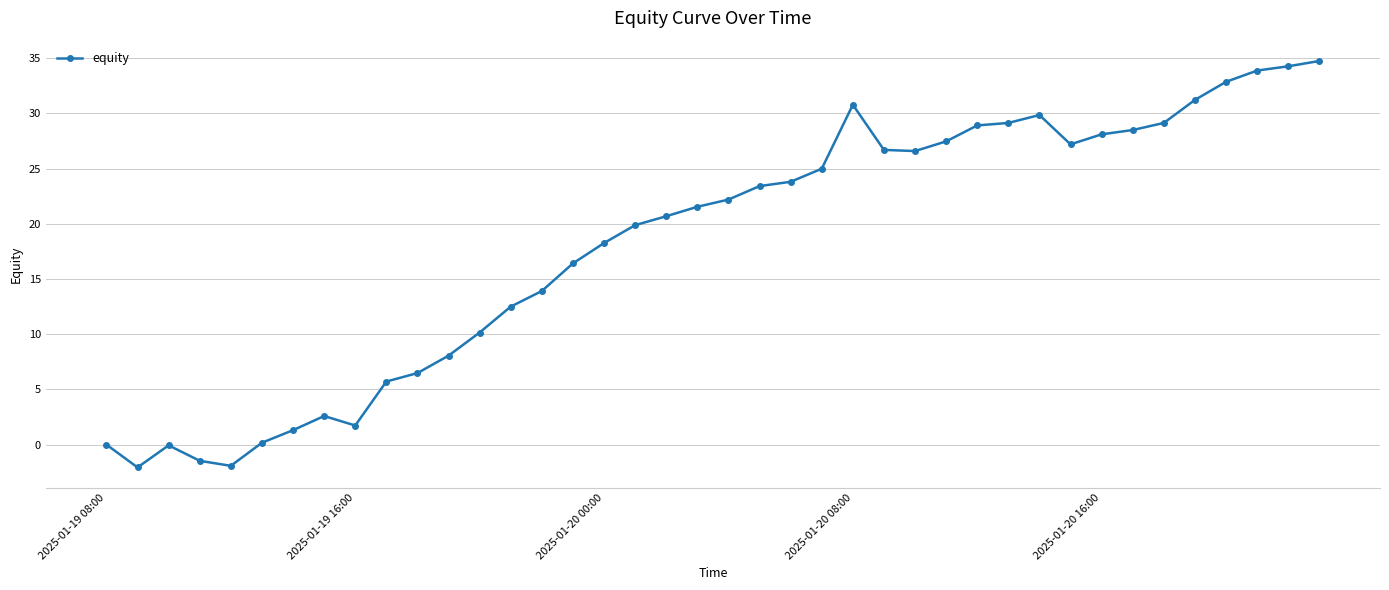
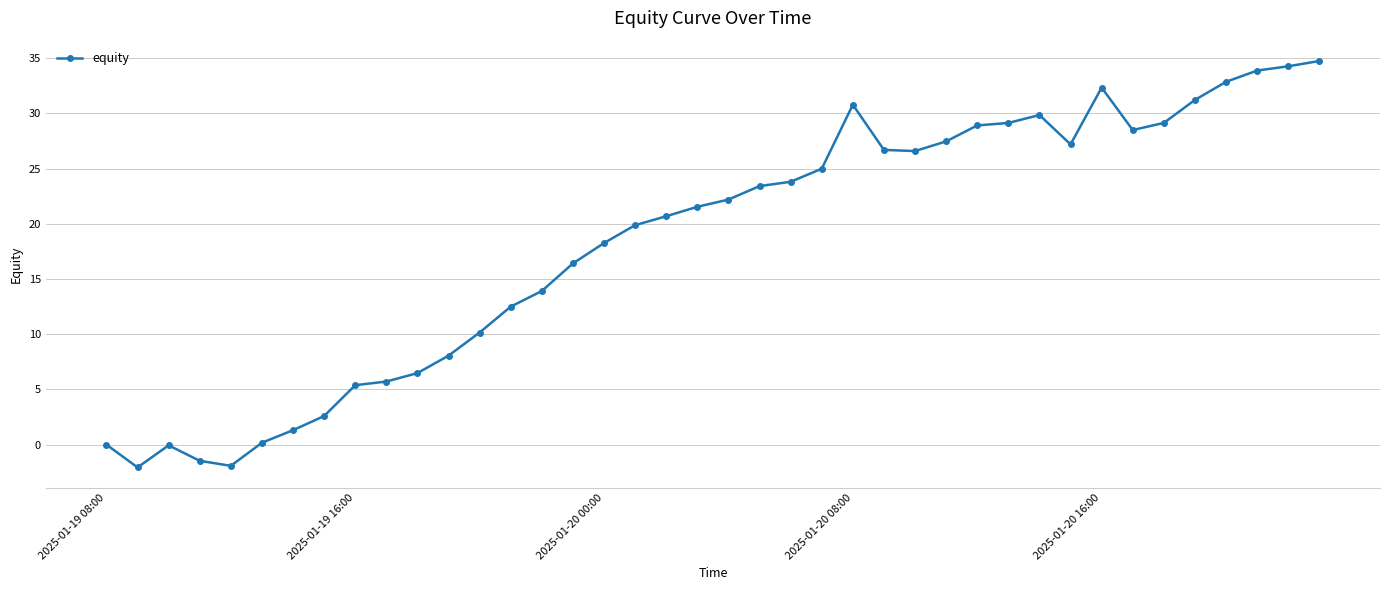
2025-01-19 16:00: 1.7 -> 5.4
2025-01-20 16:00: 28.1 -> 32.3
